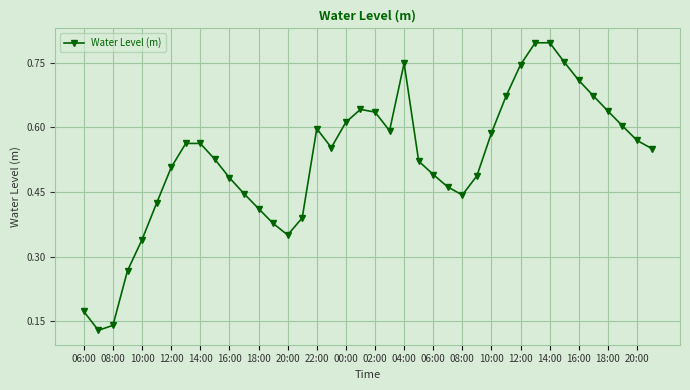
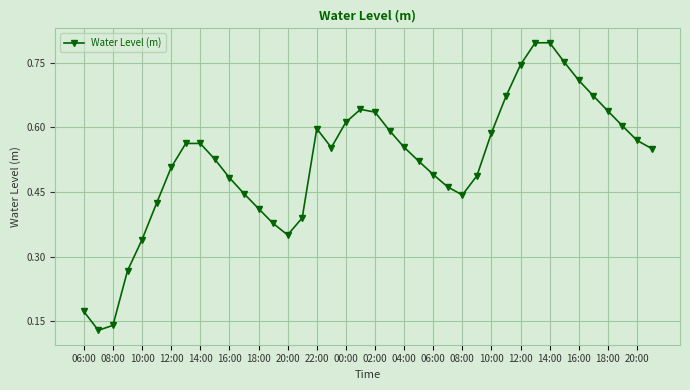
04:00: 0.75 -> 0.55
